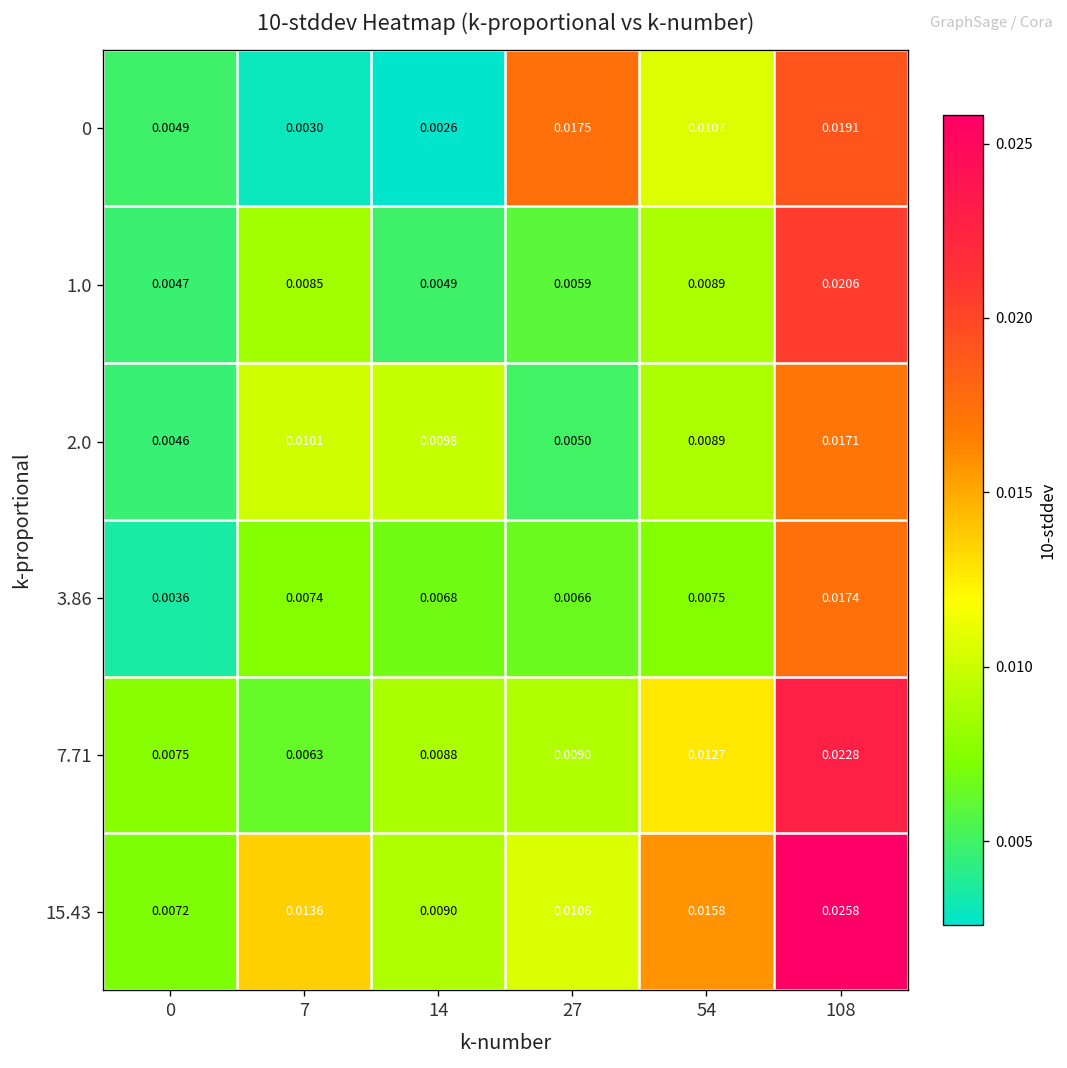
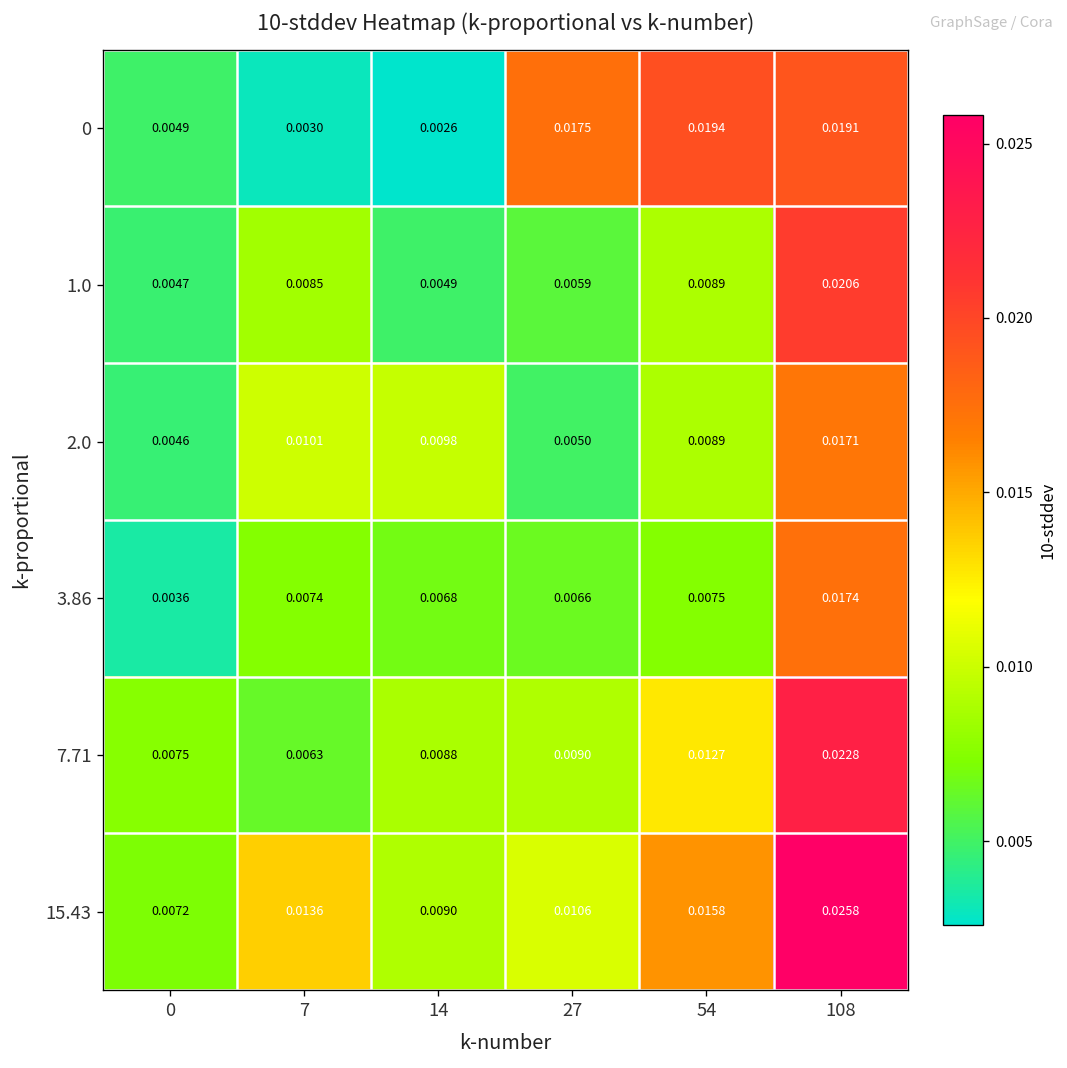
0, 54: 0.0107 -> 0.0194
